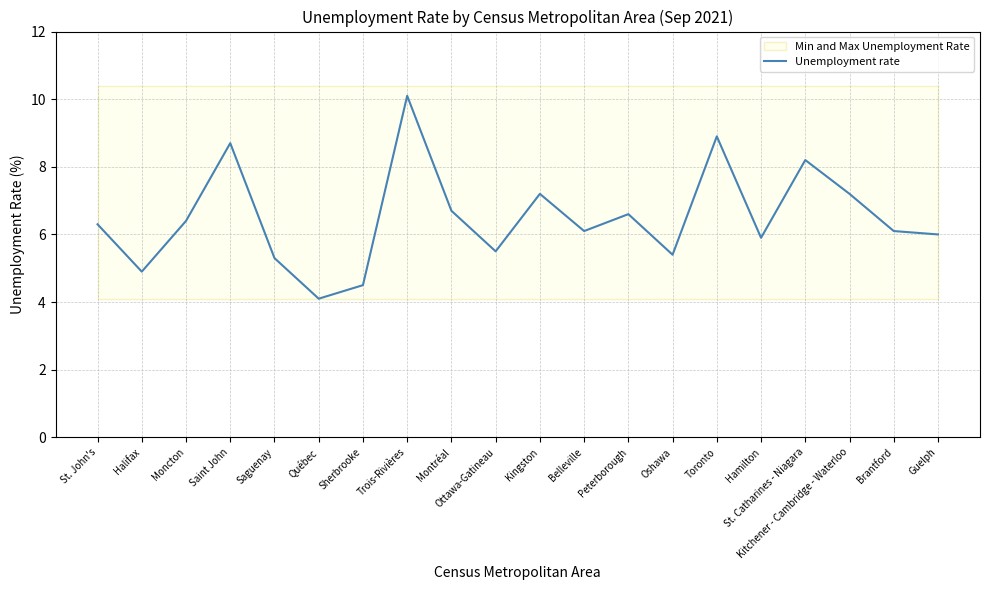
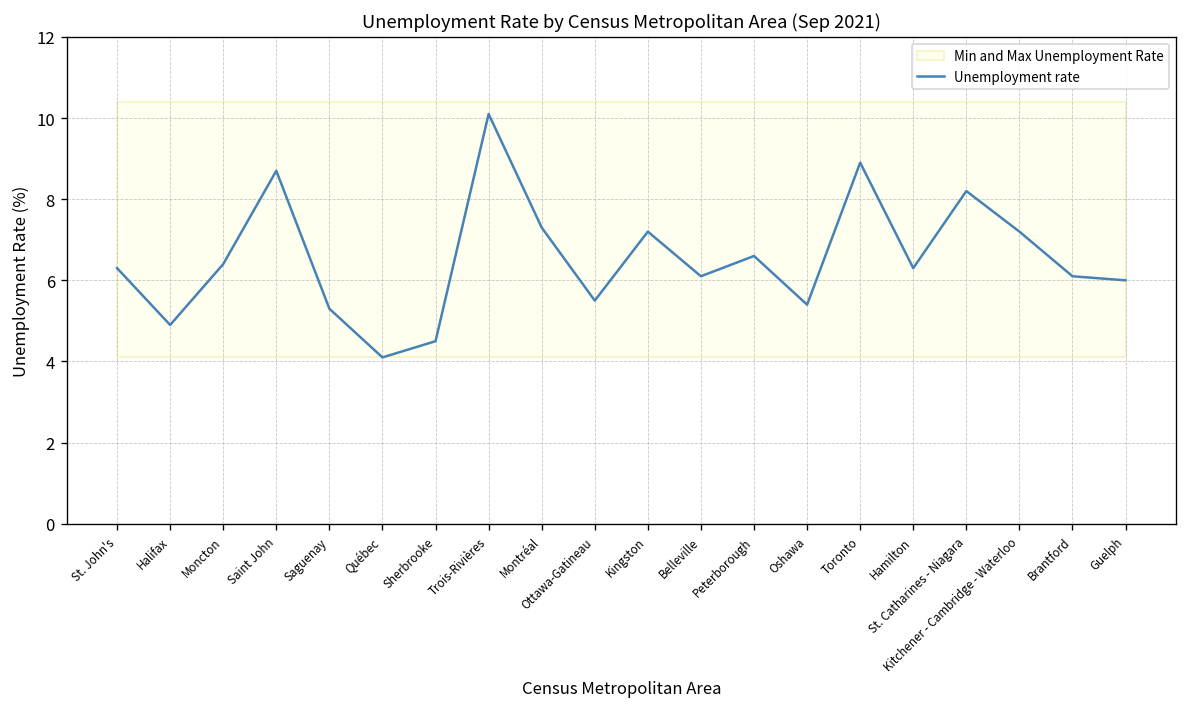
Unemployment rate, Montréal: 6.7 -> 7.3
Unemployment rate, Hamilton: 5.9 -> 6.3
